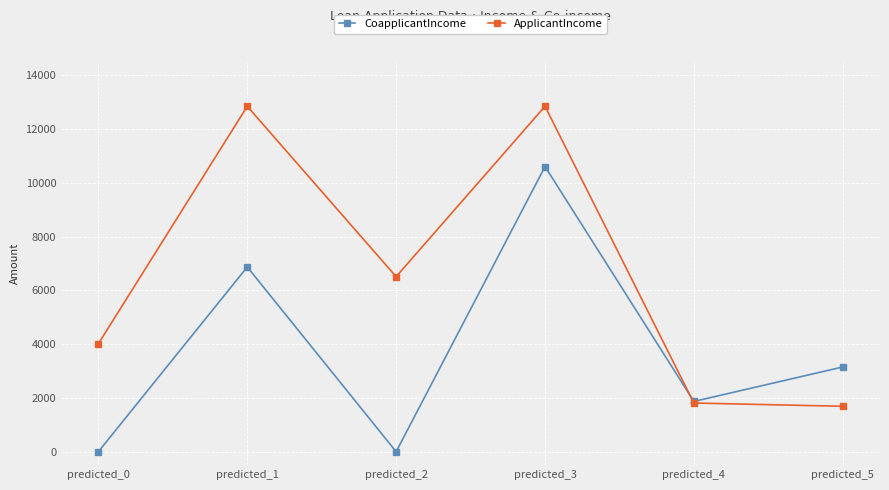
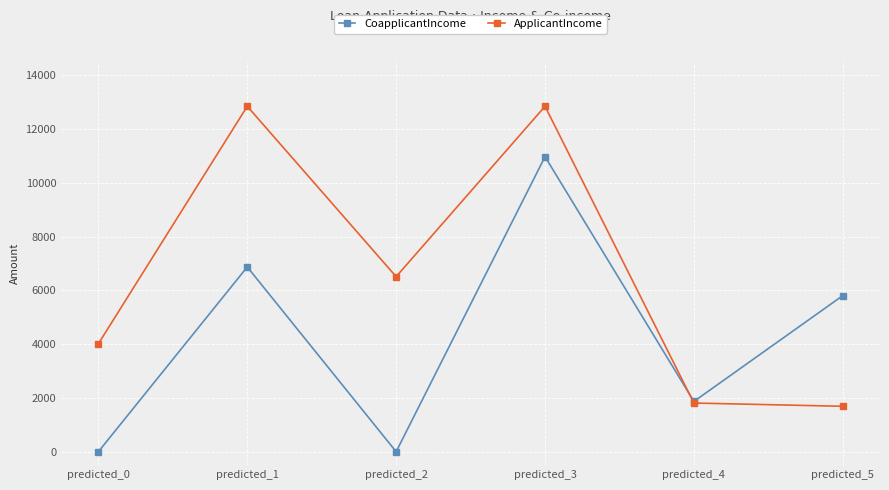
CoapplicantIncome, predicted_3: 10600 -> 11000
CoapplicantIncome, predicted_5: 3200 -> 5800
